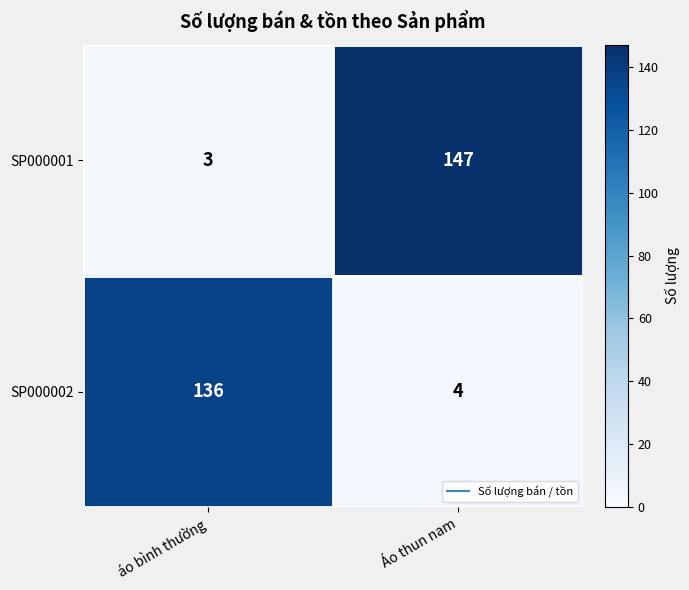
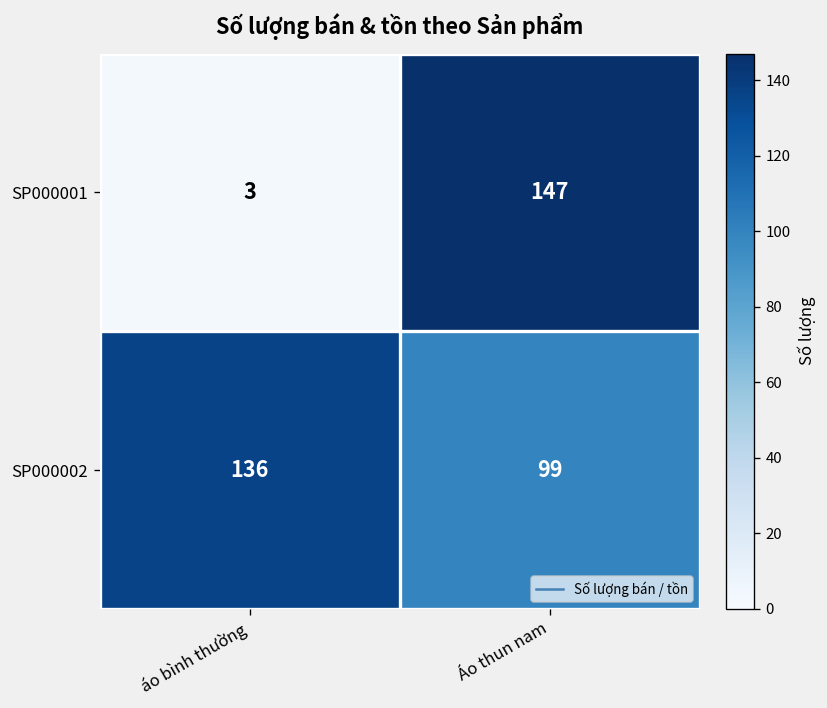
SP000002, Áo thun nam: 4 -> 99
